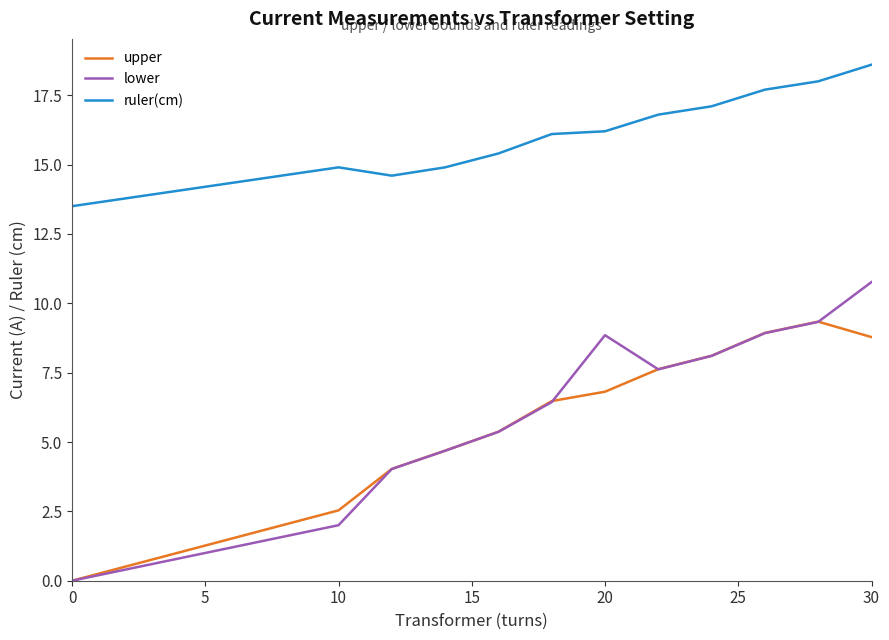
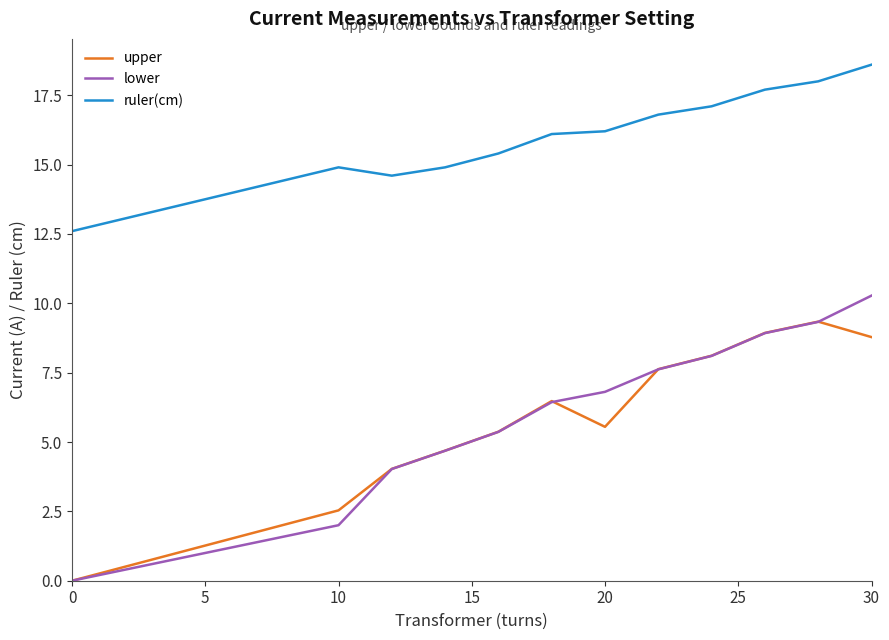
ruler(cm), 0: 13.5 -> 12.6
upper, 20: 6.8 -> 5.5
lower, 20: 8.9 -> 6.8
lower, 30: 10.8 -> 10.3
